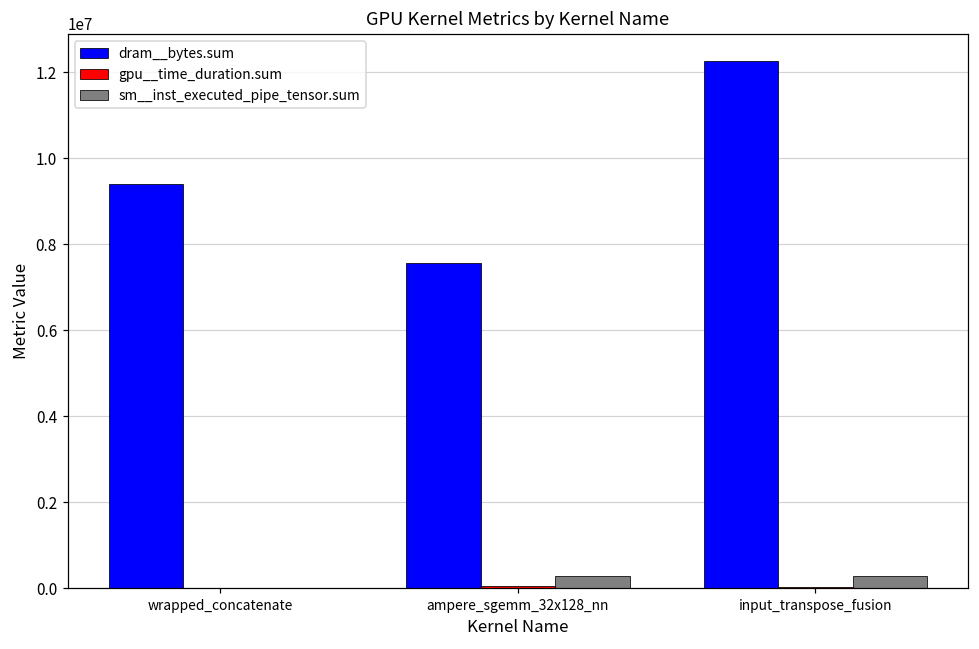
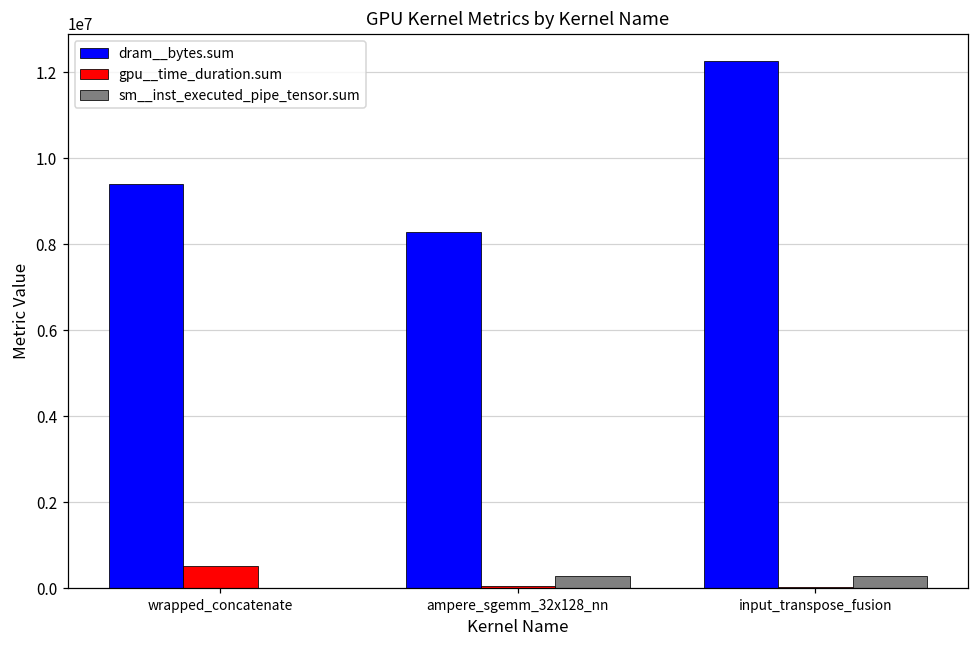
gpu__time_duration.sum, wrapped_concatenate: 0 -> 500000
dram__bytes.sum, ampere_sgemm_32x128_nn: 7600000 -> 8300000
